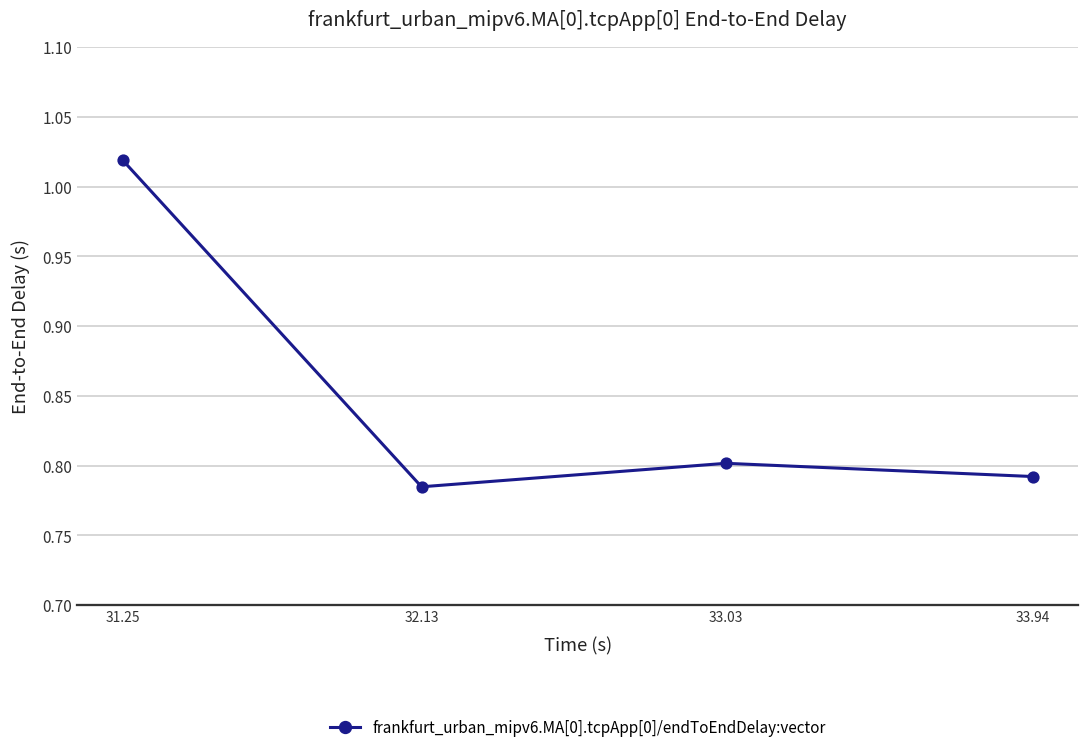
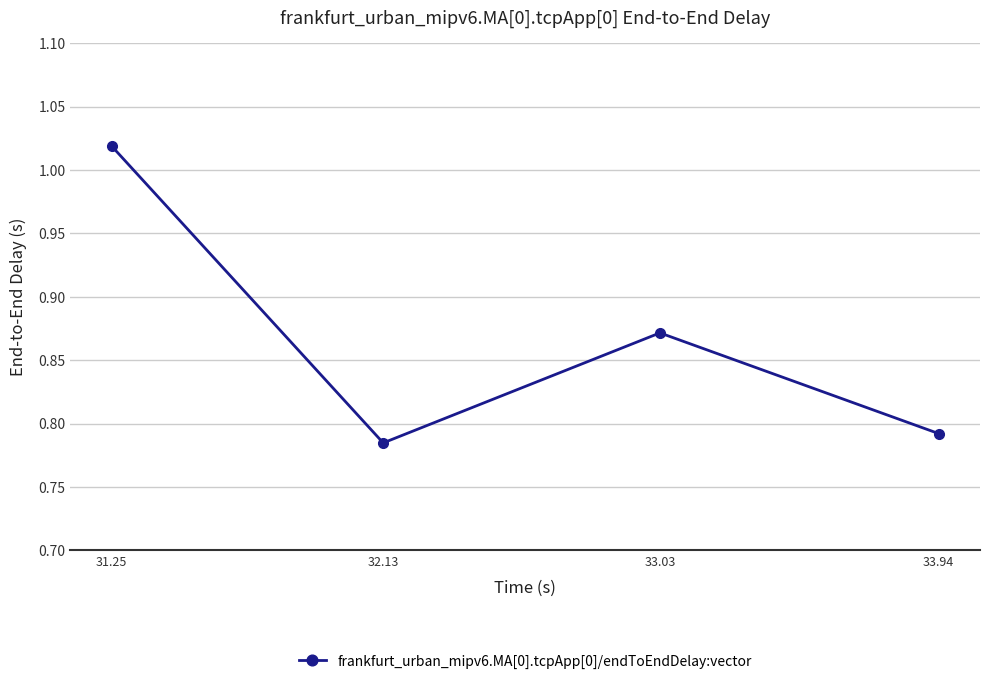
33.03: 0.802 -> 0.872
